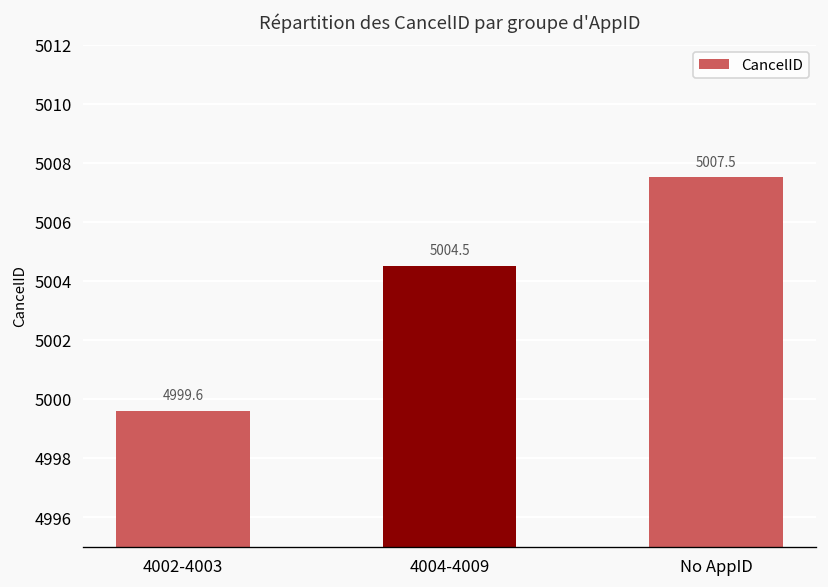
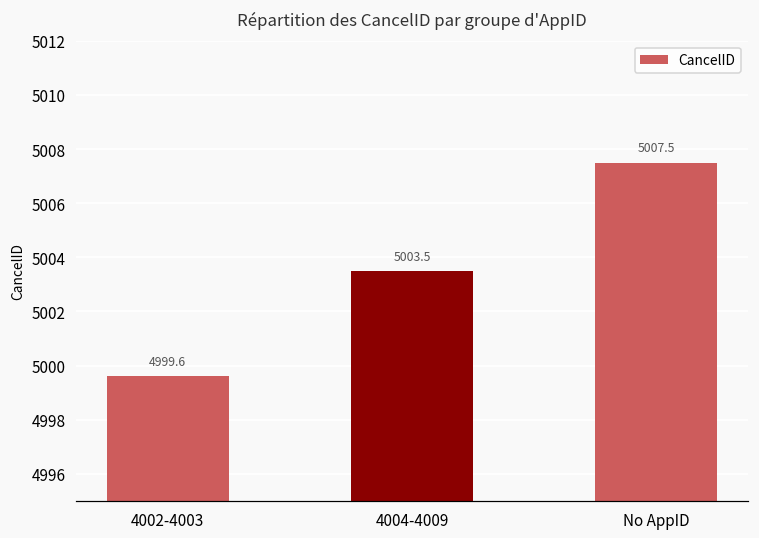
4004-4009: 5004.5 -> 5003.5
